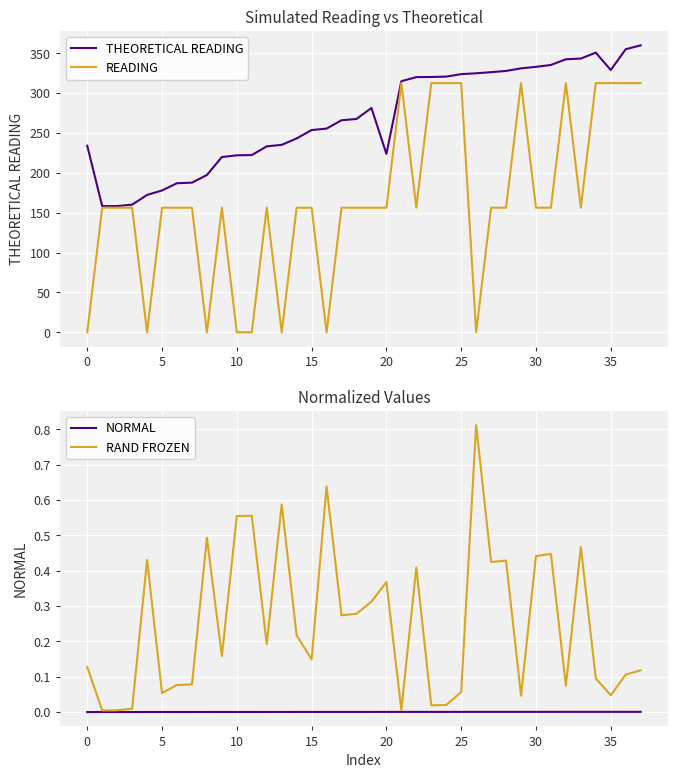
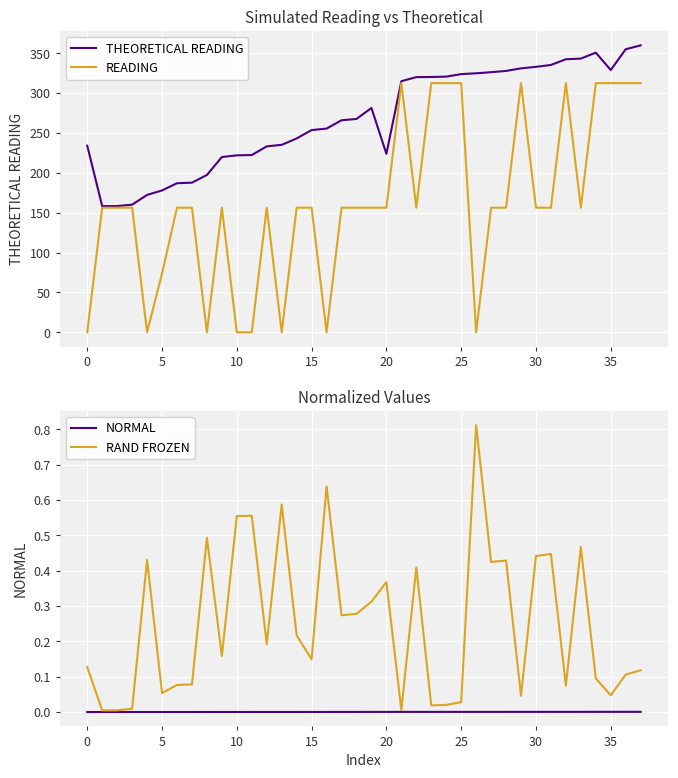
Simulated Reading vs Theoretical, READING, 5: 160 -> 70
Normalized Values, RAND FROZEN, 25: 0.06 -> 0.03
